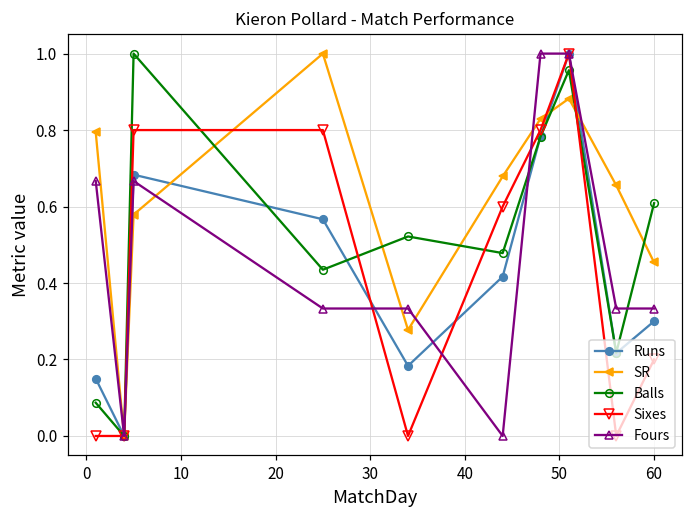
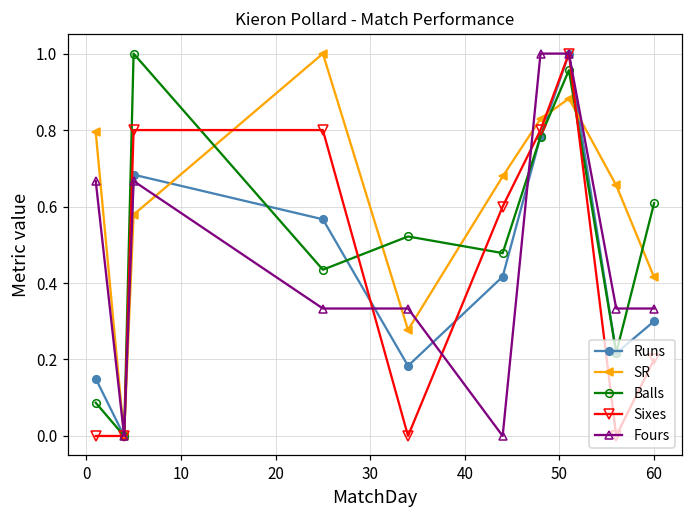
SR, 60: 0.45 -> 0.42
